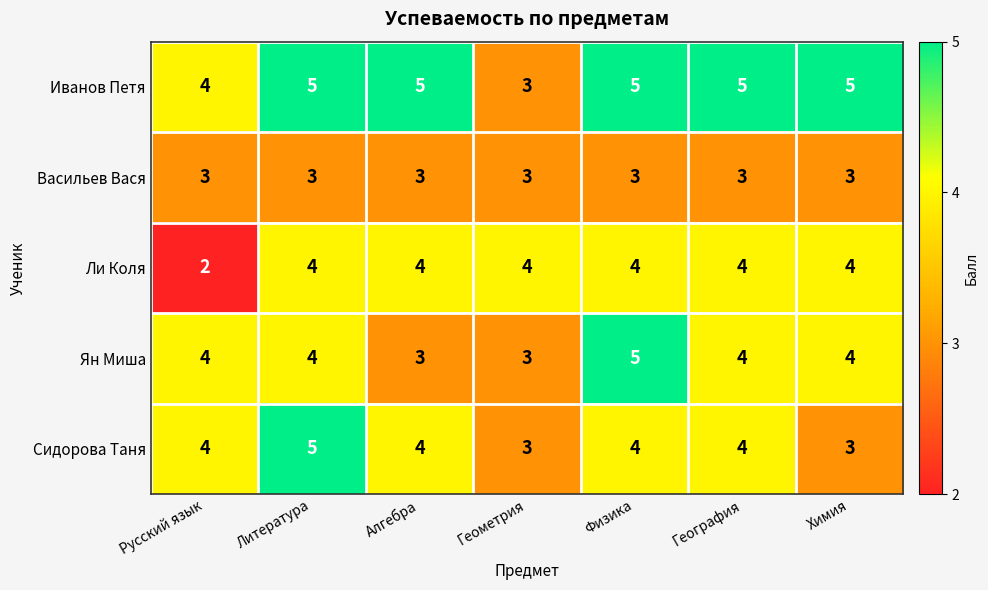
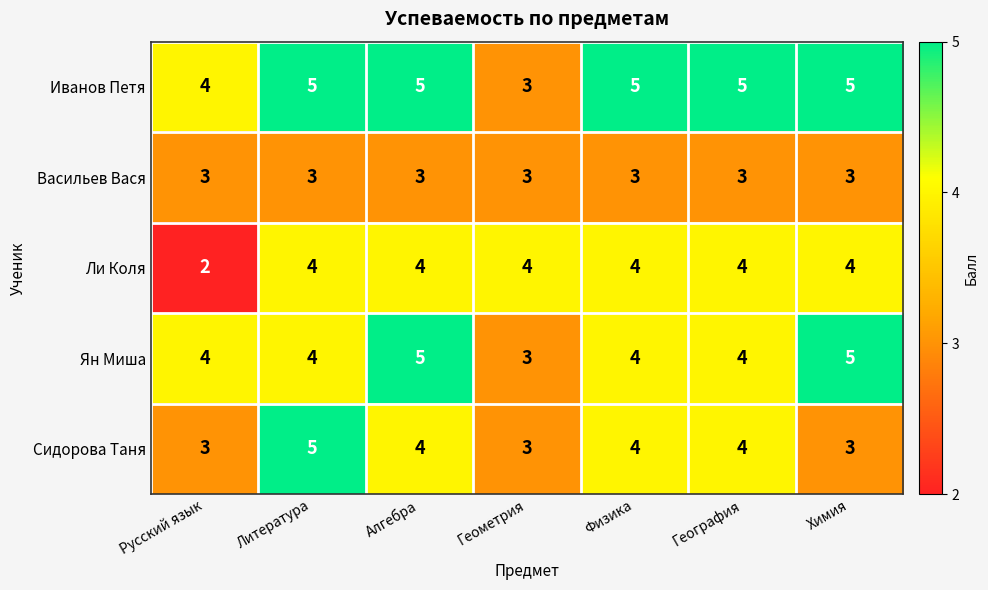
Ян Миша, Алгебра: 3 -> 5
Ян Миша, Физика: 5 -> 4
Ян Миша, Химия: 4 -> 5
Сидорова Таня, Русский язык: 4 -> 3
